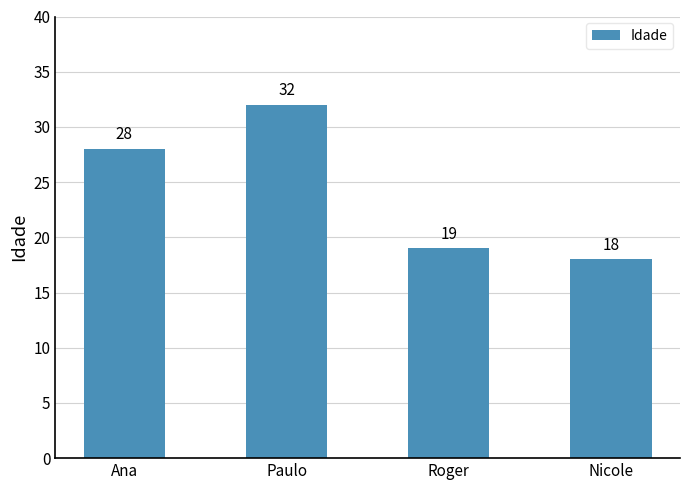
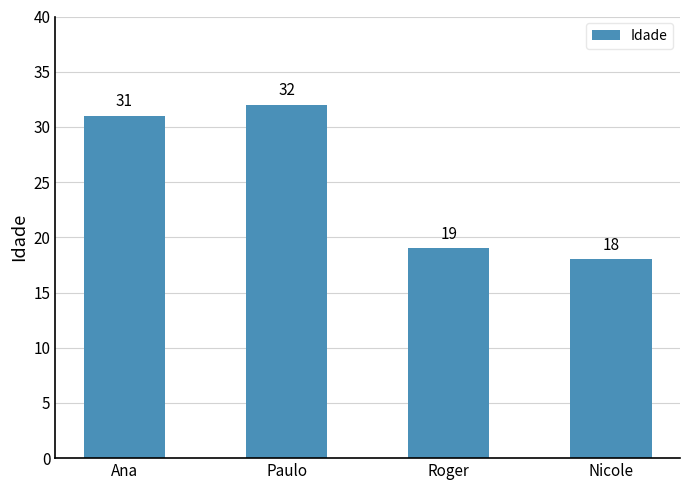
Ana: 28 -> 31
